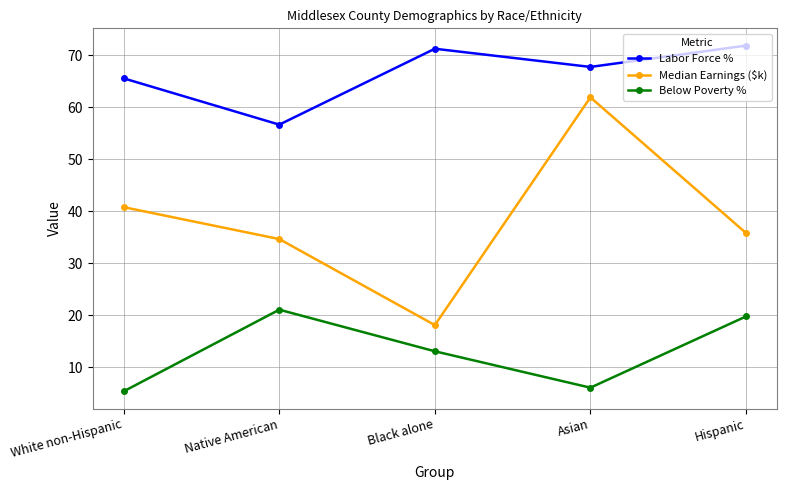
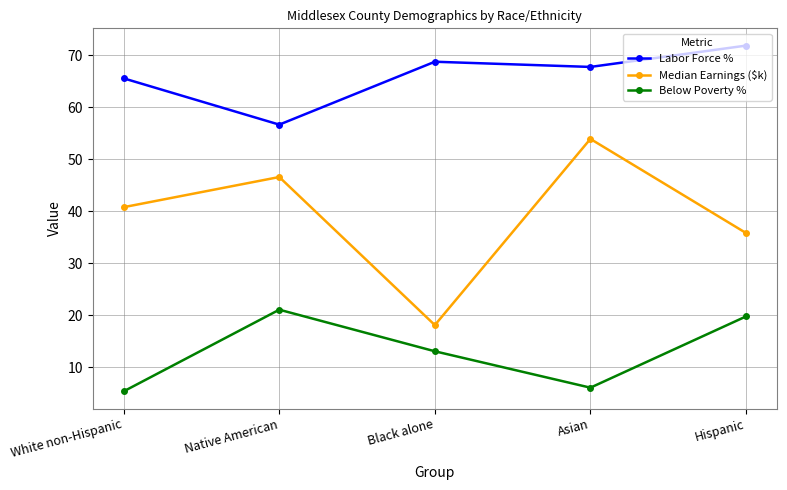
Median Earnings ($k), Native American: 35 -> 47
Labor Force %, Black alone: 71 -> 69
Median Earnings ($k), Asian: 62 -> 54
